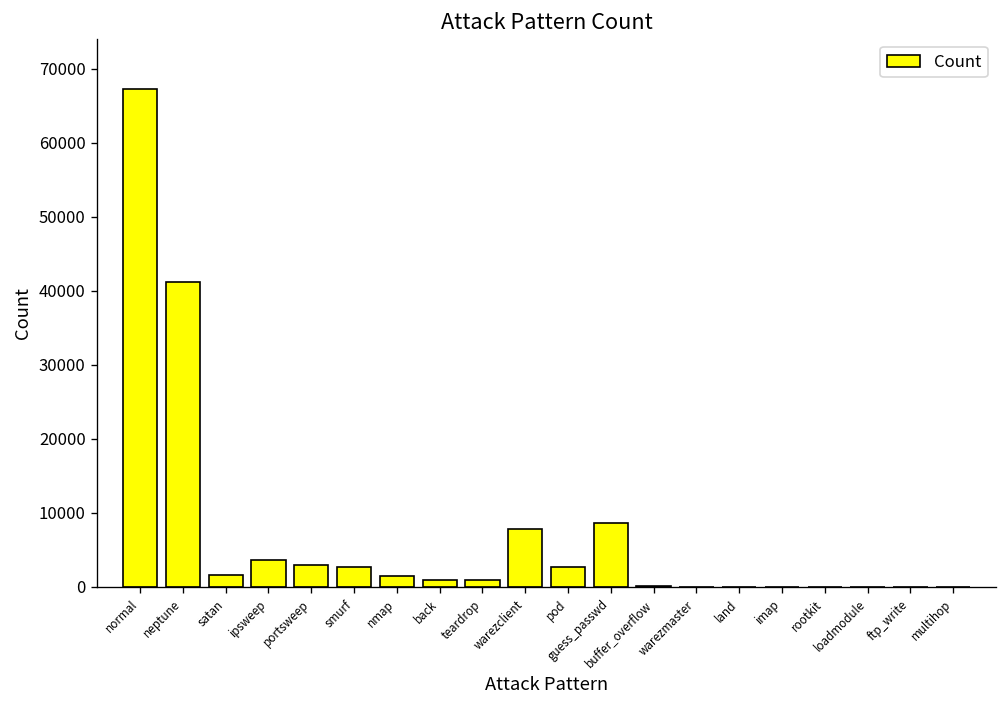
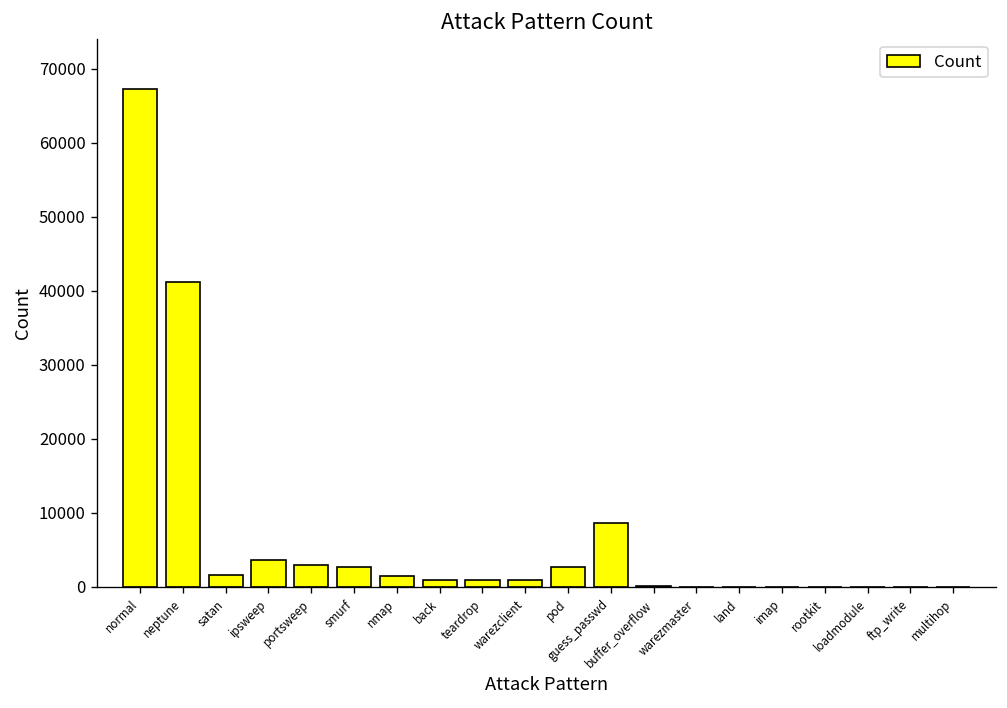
warezclient: 8000 -> 1000
